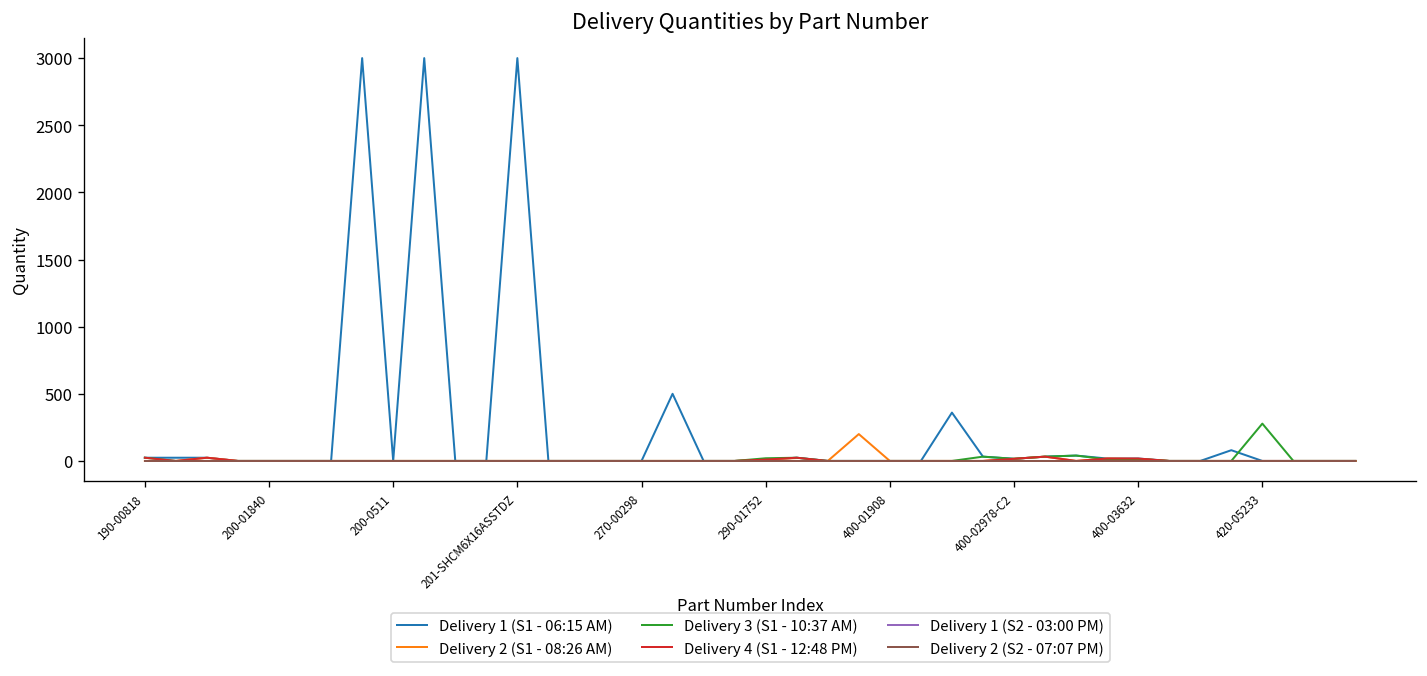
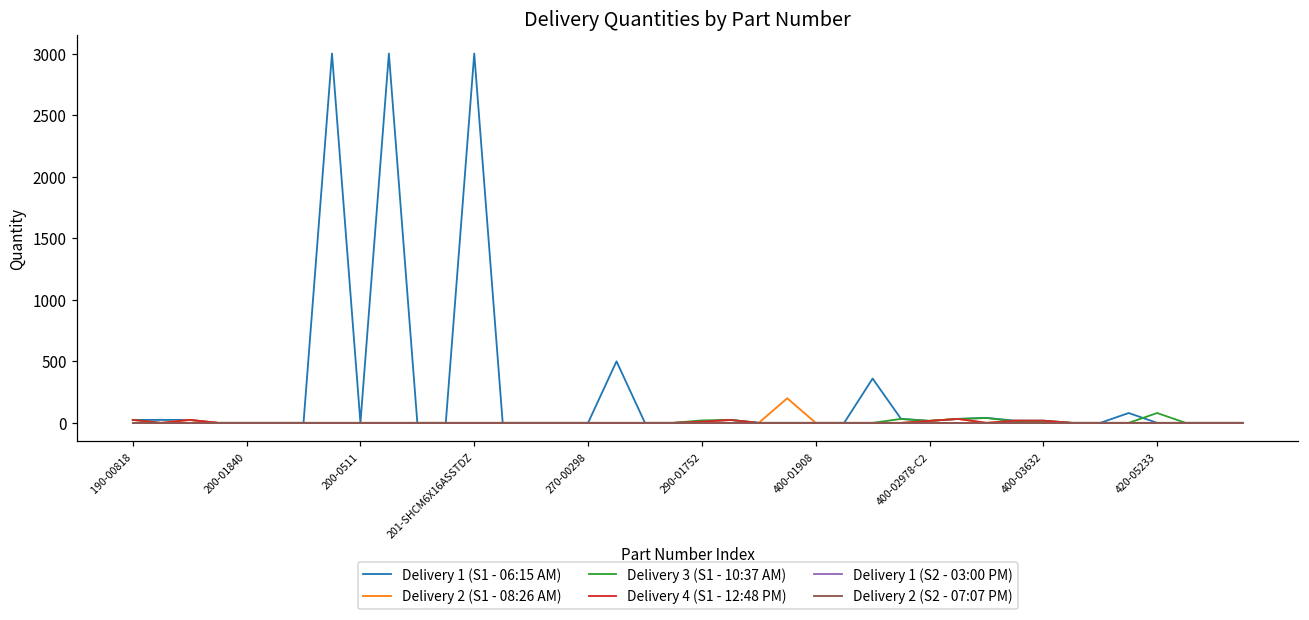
Delivery 3 (S1 - 10:37 AM), 420-05233: 280 -> 80
